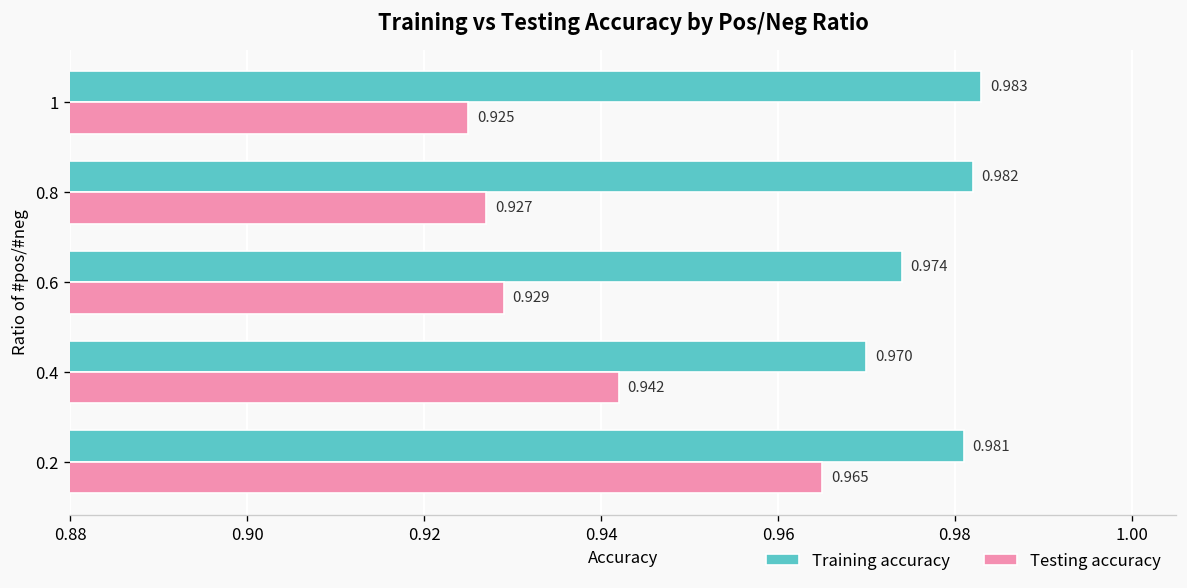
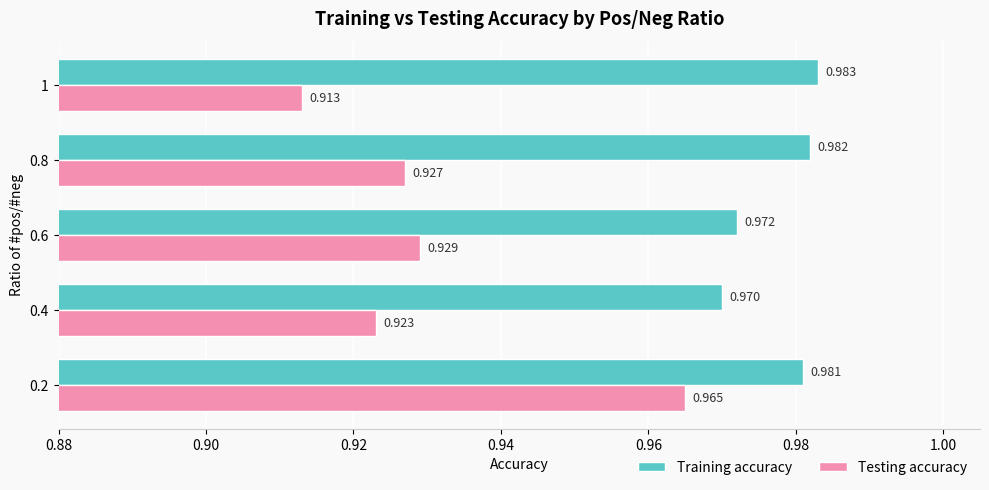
Testing accuracy, 1: 0.925 -> 0.913
Training accuracy, 0.6: 0.974 -> 0.972
Testing accuracy, 0.4: 0.942 -> 0.923
